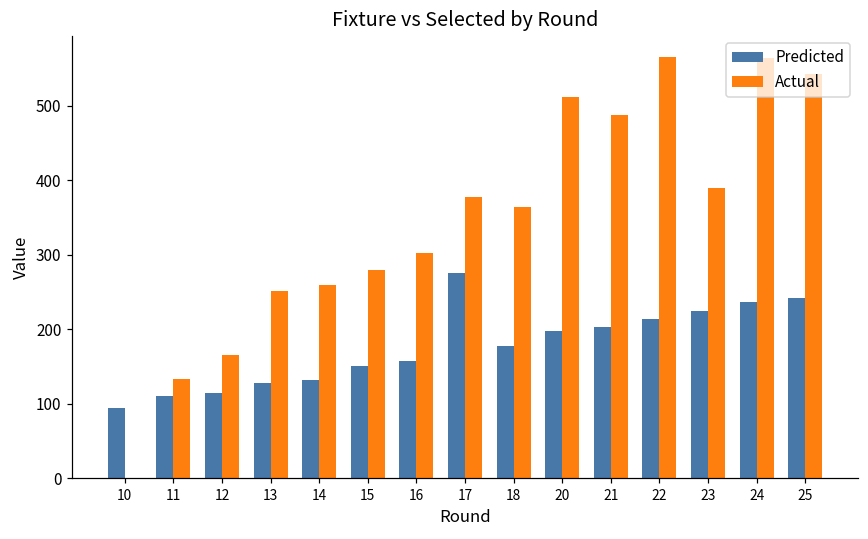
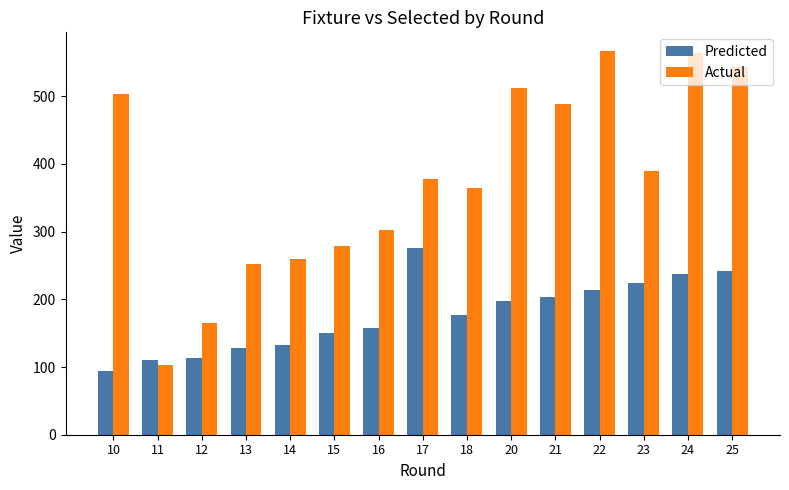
Actual, 10: 0 -> 500
Actual, 11: 130 -> 100
